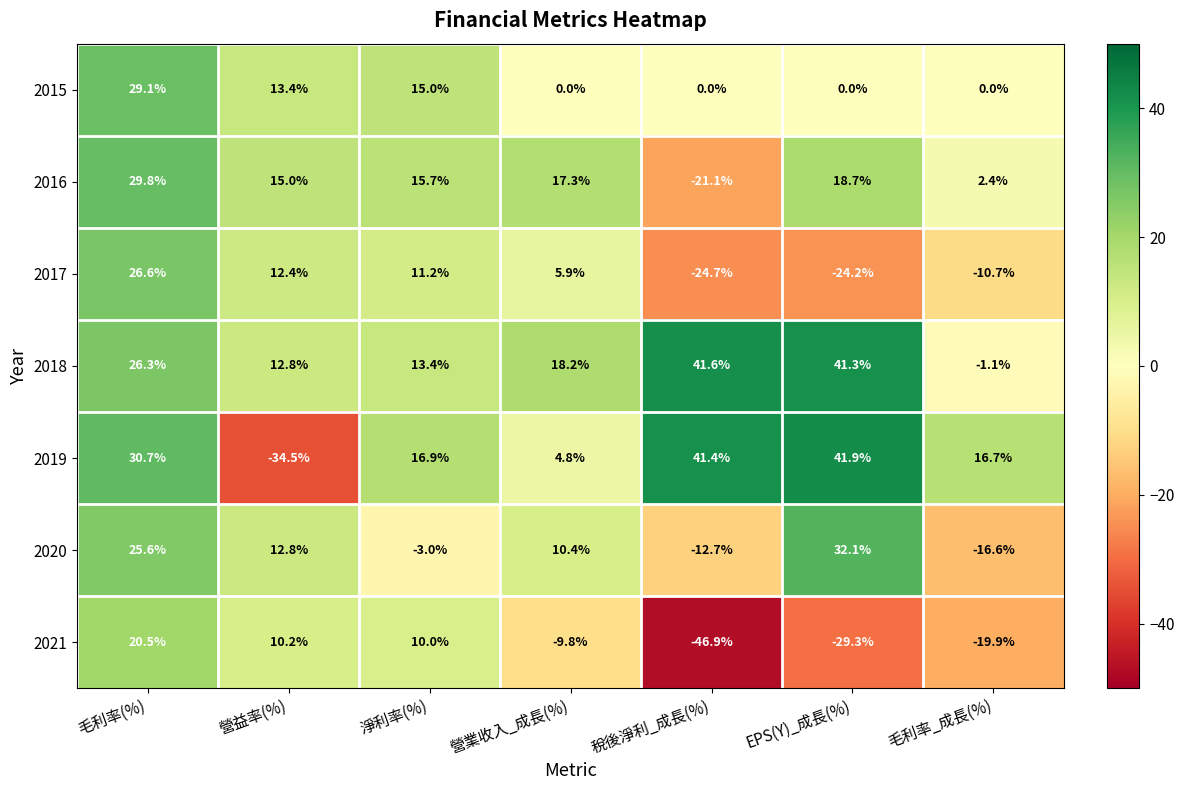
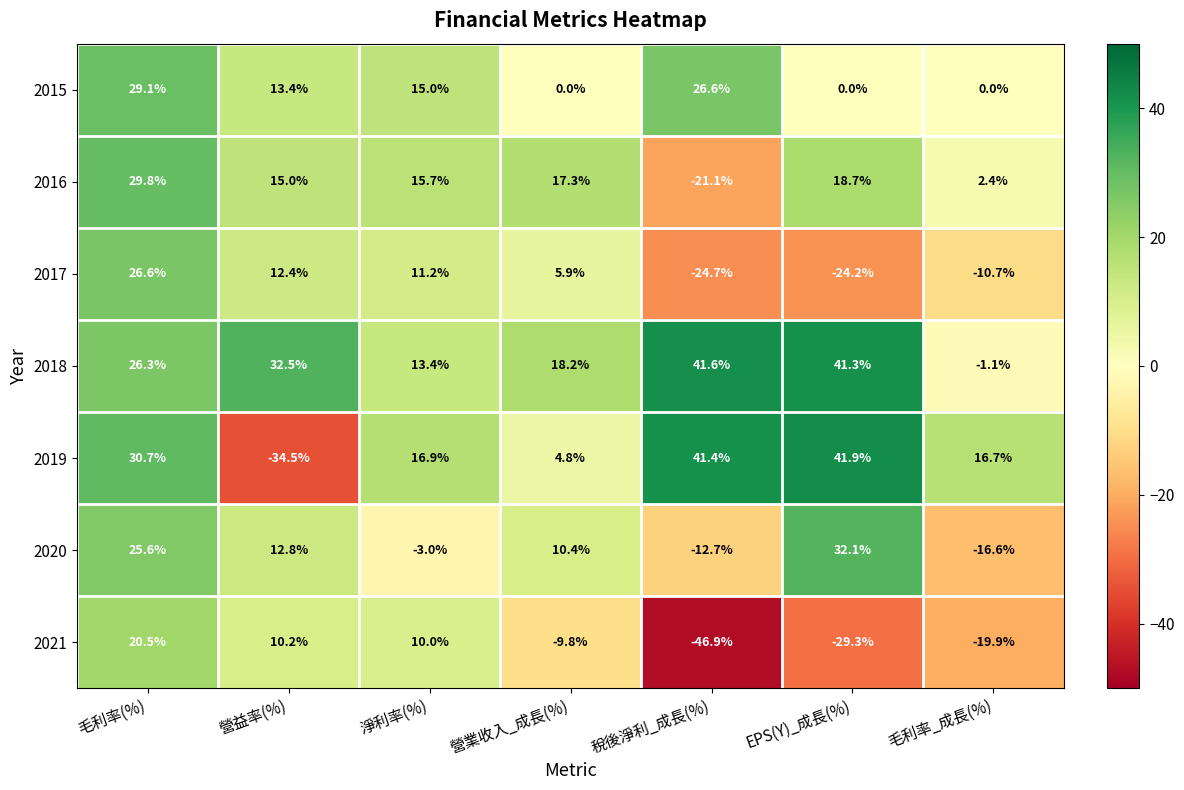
2015, 稅後淨利_成長(%): 0.0% -> 26.6%
2018, 營益率(%): 12.8% -> 32.5%
